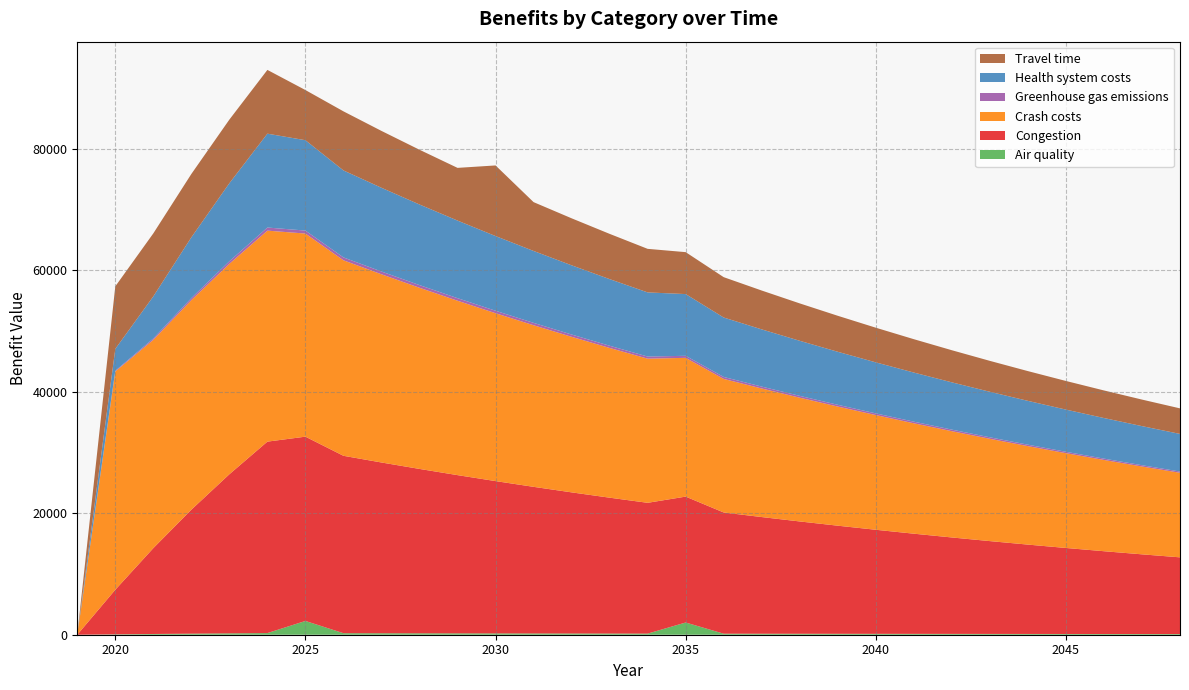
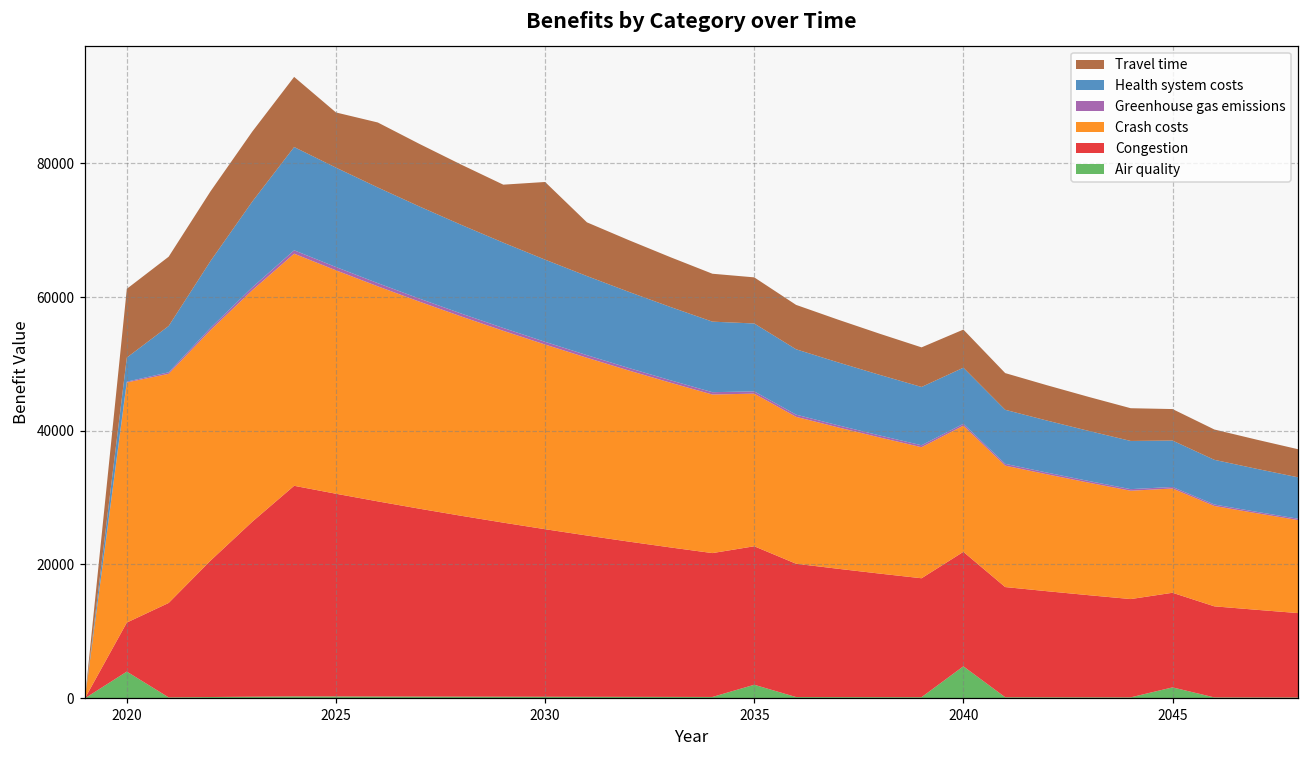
Air quality, 2020: 0 -> 4000
Air quality, 2025: 2000 -> 0
Air quality, 2040: 0 -> 5000
Air quality, 2045: 0 -> 2000
